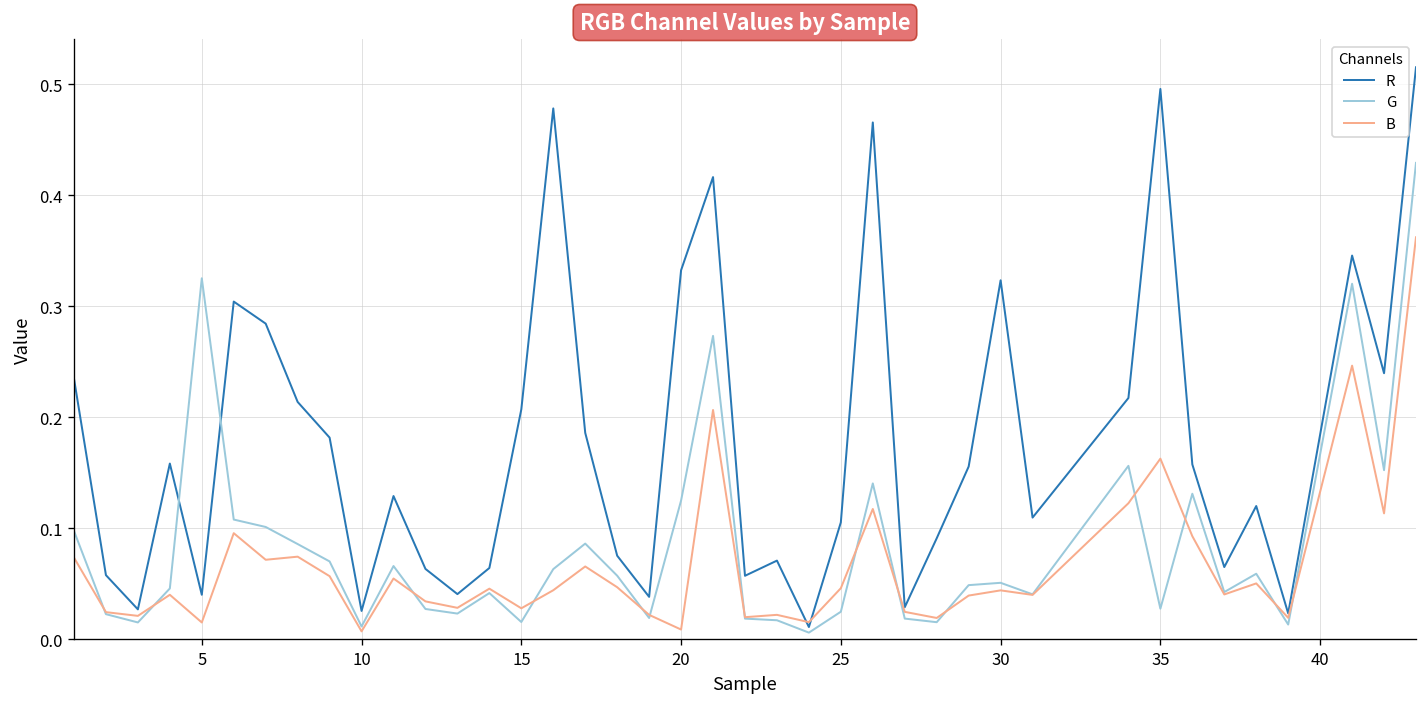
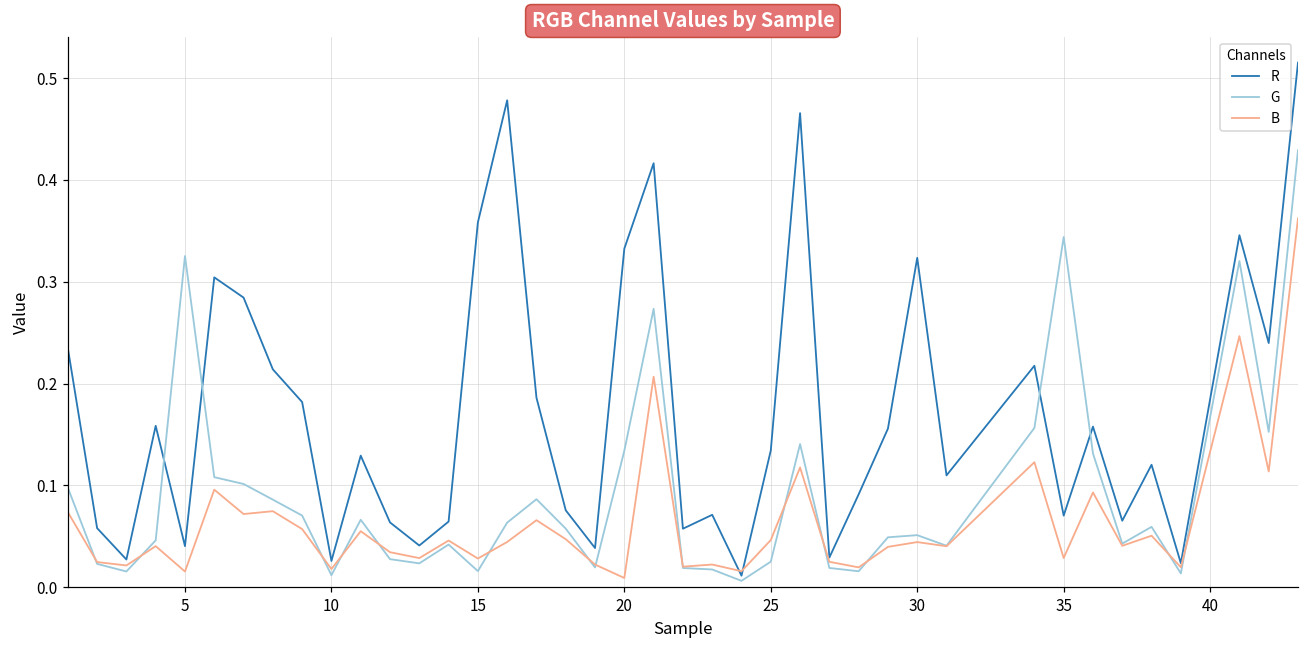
B, 10: 0.01 -> 0.02
R, 15: 0.21 -> 0.36
G, 20: 0.125 -> 0.134
R, 25: 0.11 -> 0.13
R, 35: 0.50 -> 0.07
G, 35: 0.03 -> 0.34
B, 35: 0.16 -> 0.03
